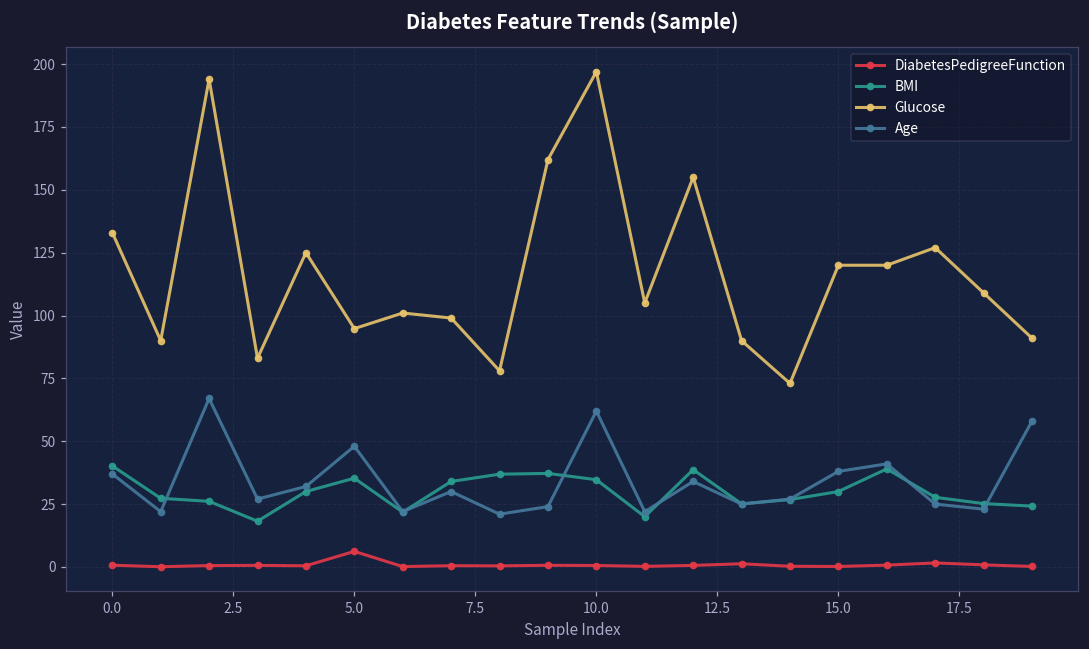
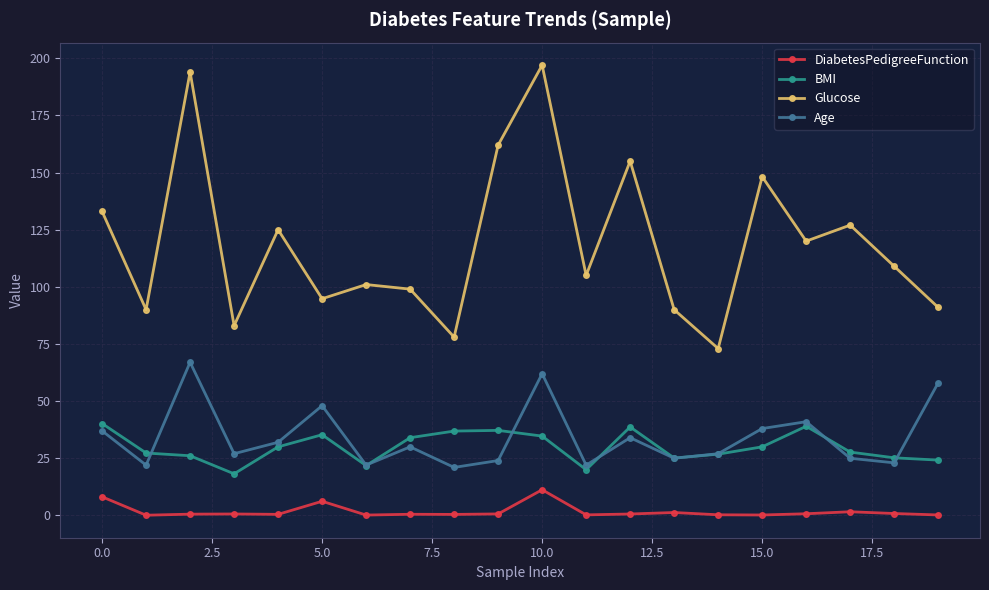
DiabetesPedigreeFunction, 0.0: 1 -> 8
DiabetesPedigreeFunction, 10.0: 1 -> 11
Glucose, 15.0: 120 -> 148
